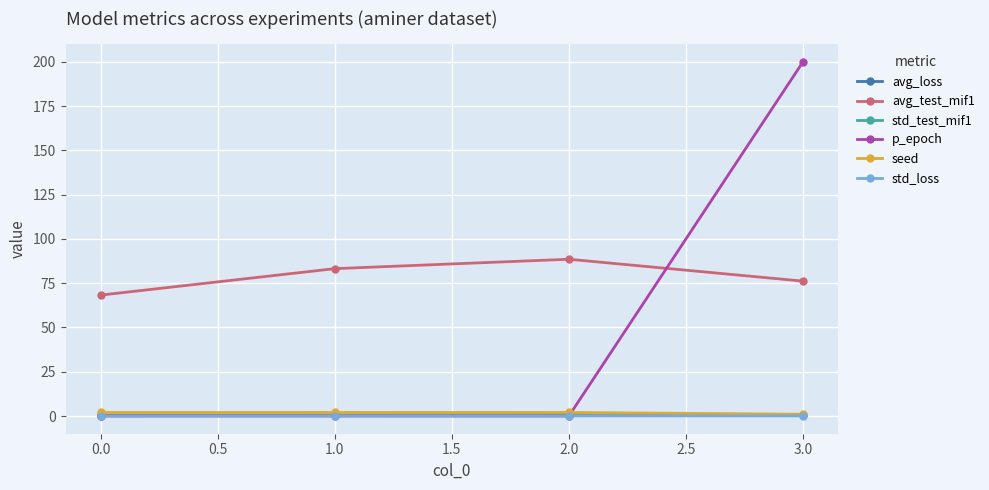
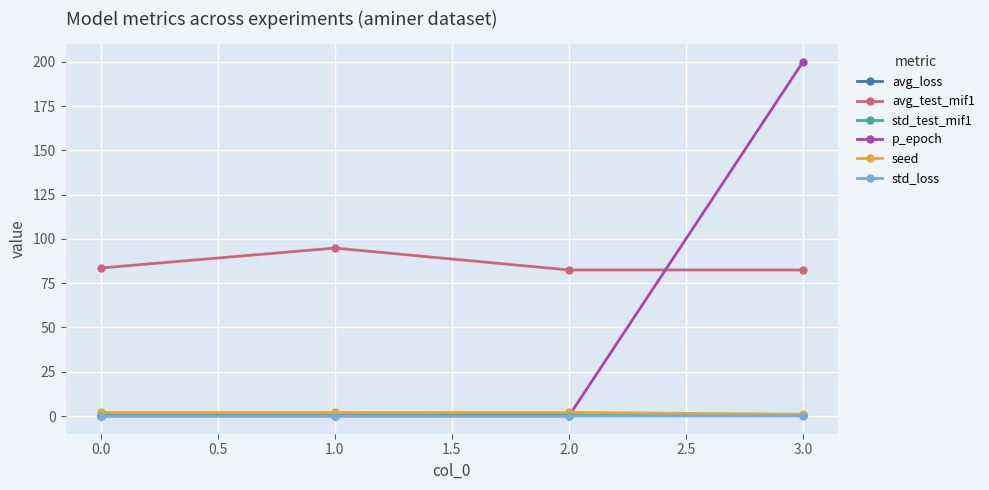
avg_test_mif1, 0.0: 68 -> 84
avg_test_mif1, 1.0: 83 -> 95
avg_test_mif1, 2.0: 89 -> 82
avg_test_mif1, 3.0: 76 -> 82
